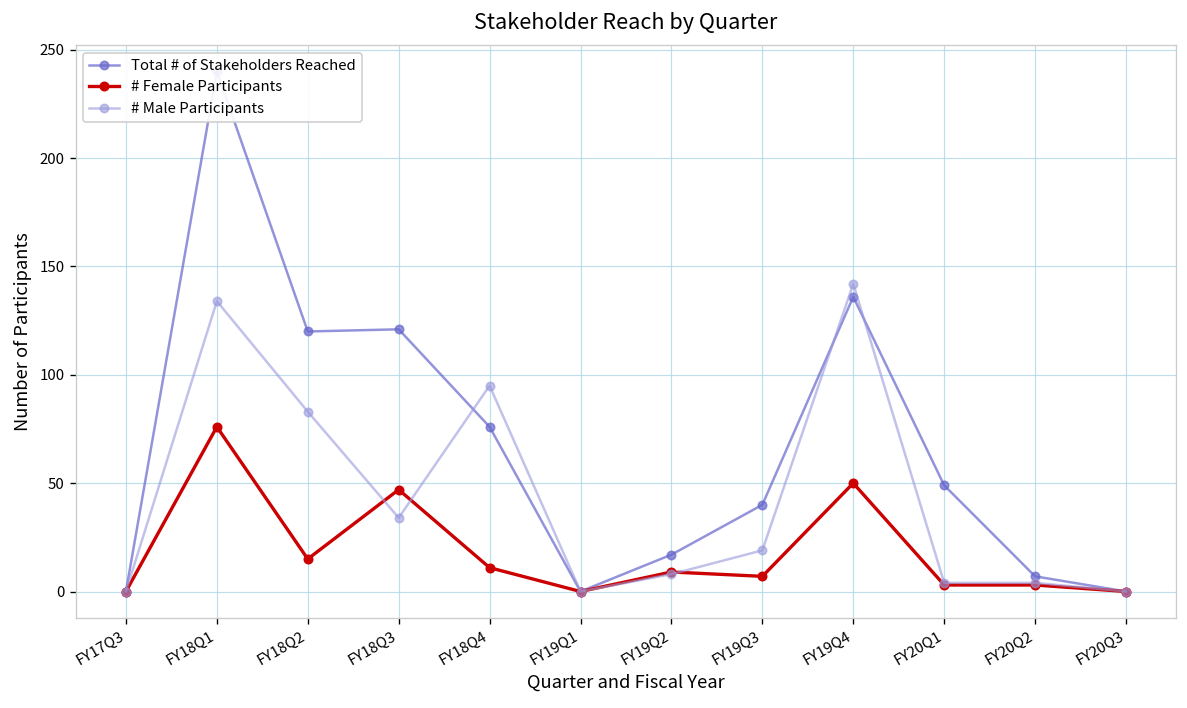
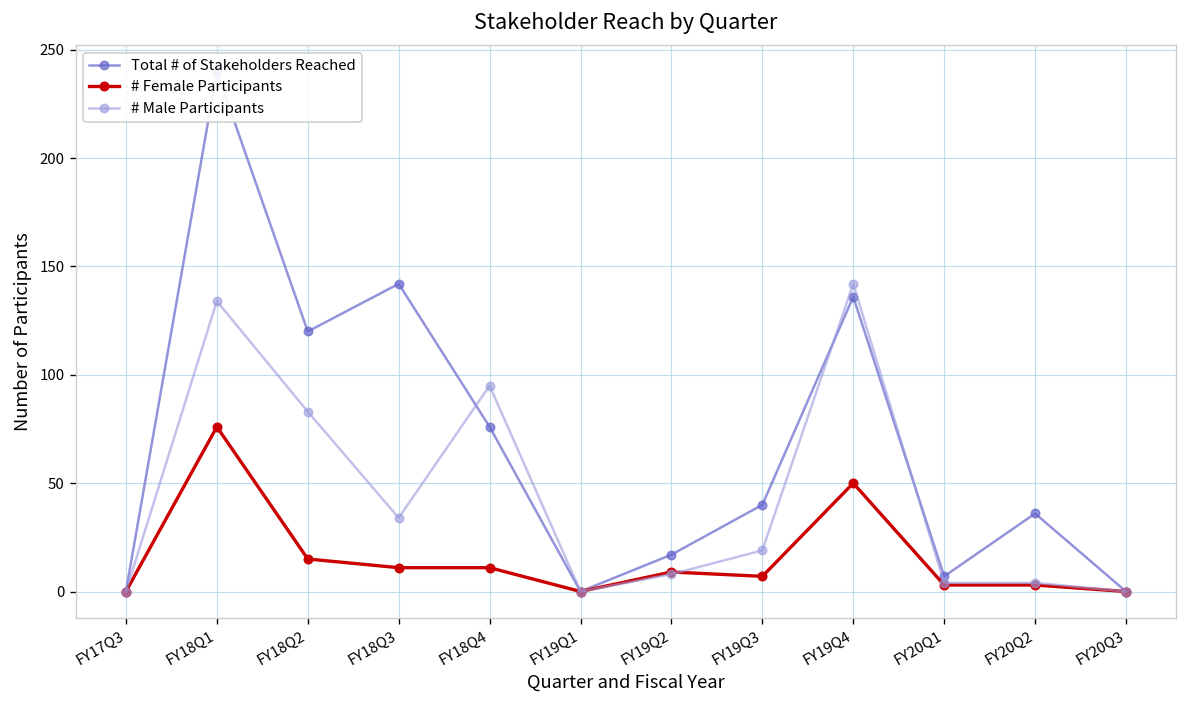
Total # of Stakeholders Reached, FY18Q3: 121 -> 142
# Female Participants, FY18Q3: 47 -> 11
Total # of Stakeholders Reached, FY20Q1: 49 -> 7
Total # of Stakeholders Reached, FY20Q2: 7 -> 36
